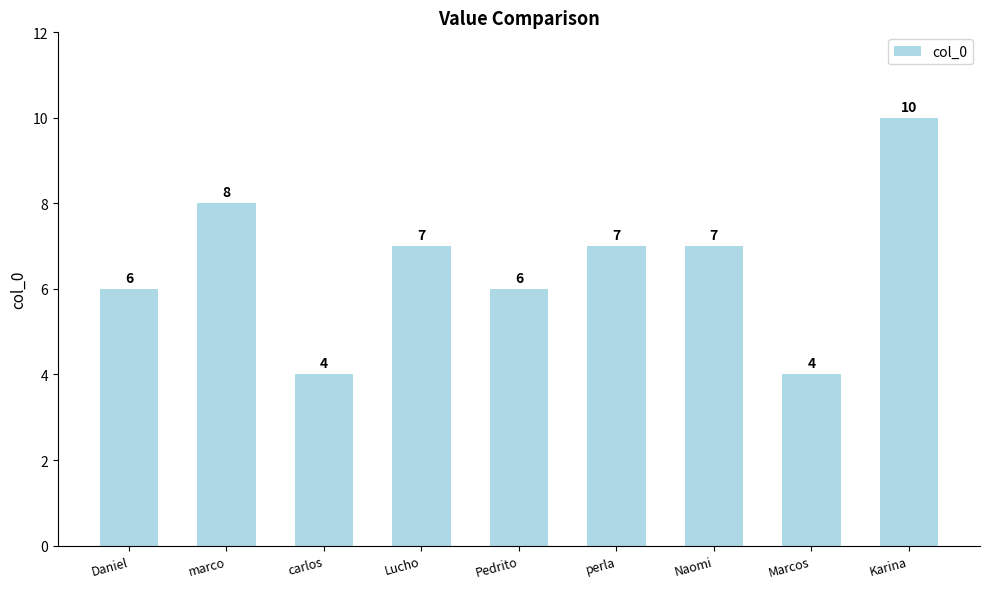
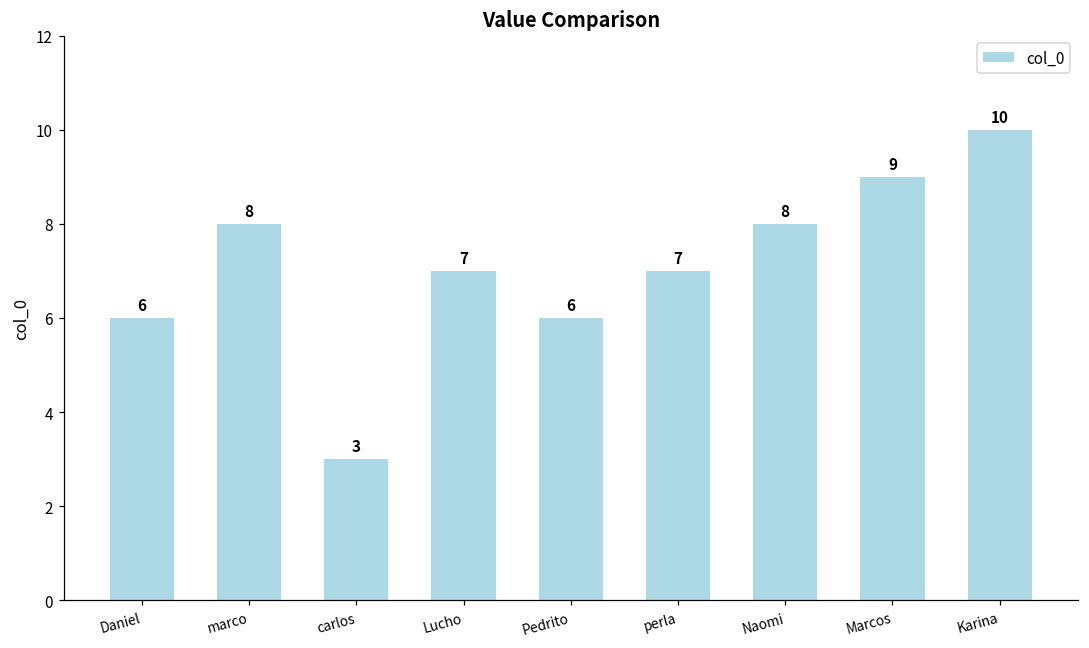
carlos: 4 -> 3
Naomi: 7 -> 8
Marcos: 4 -> 9
